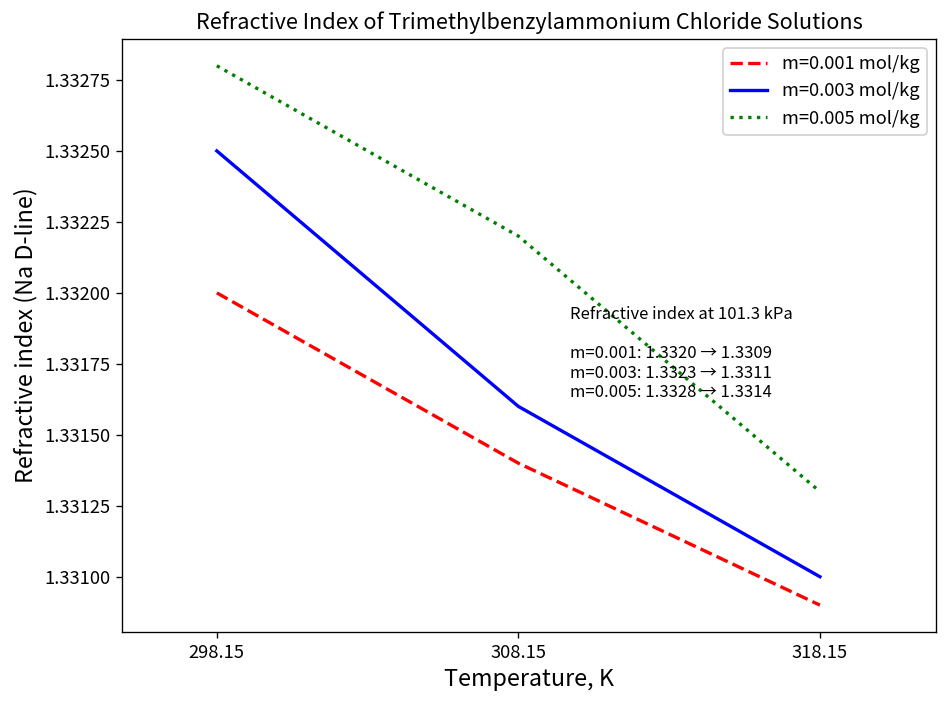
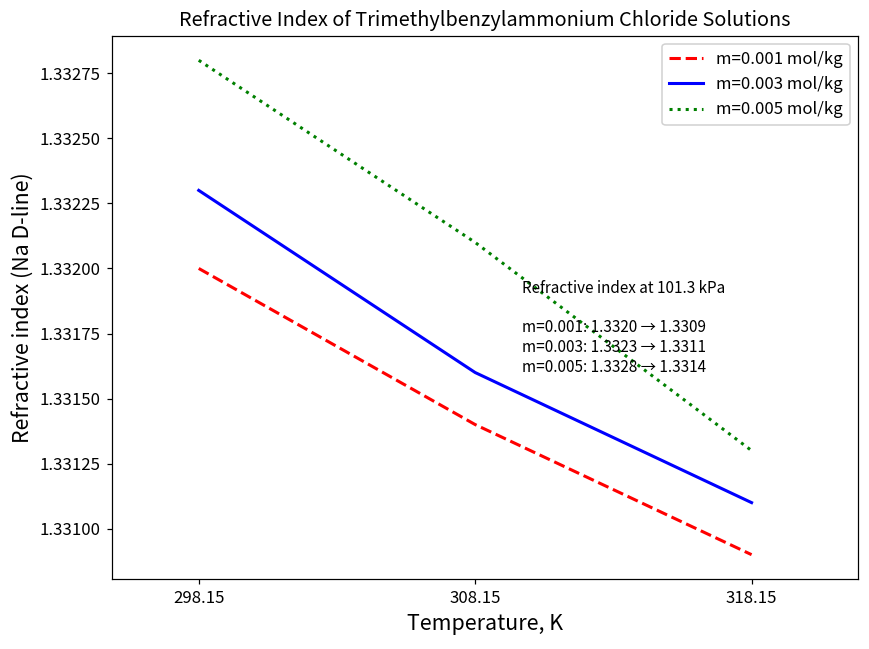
m=0.003 mol/kg, 298.15: 1.3325 -> 1.3323
m=0.005 mol/kg, 308.15: 1.3322 -> 1.3321
m=0.003 mol/kg, 318.15: 1.3310 -> 1.3311
